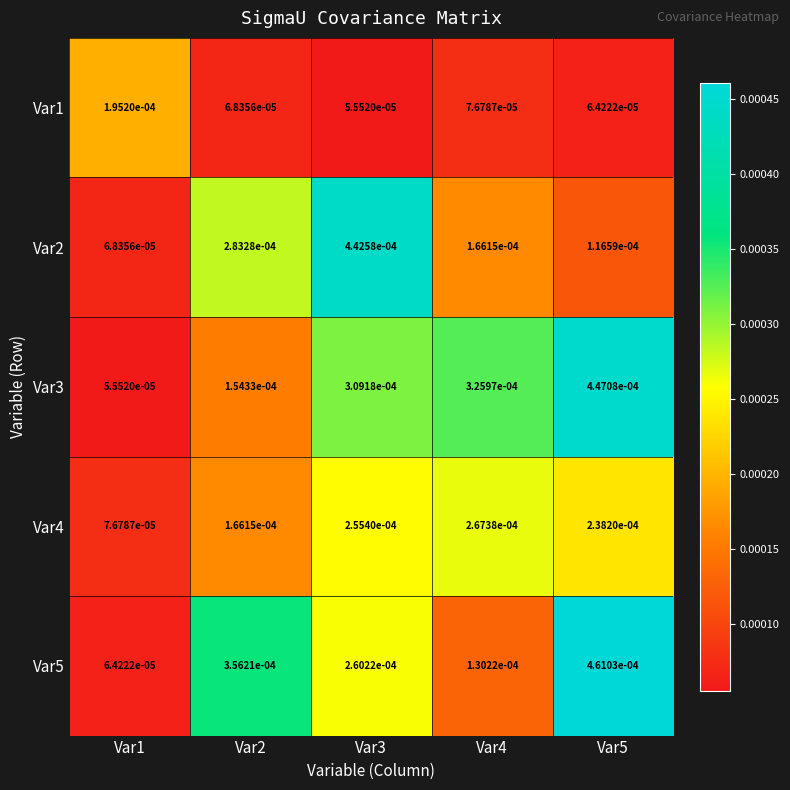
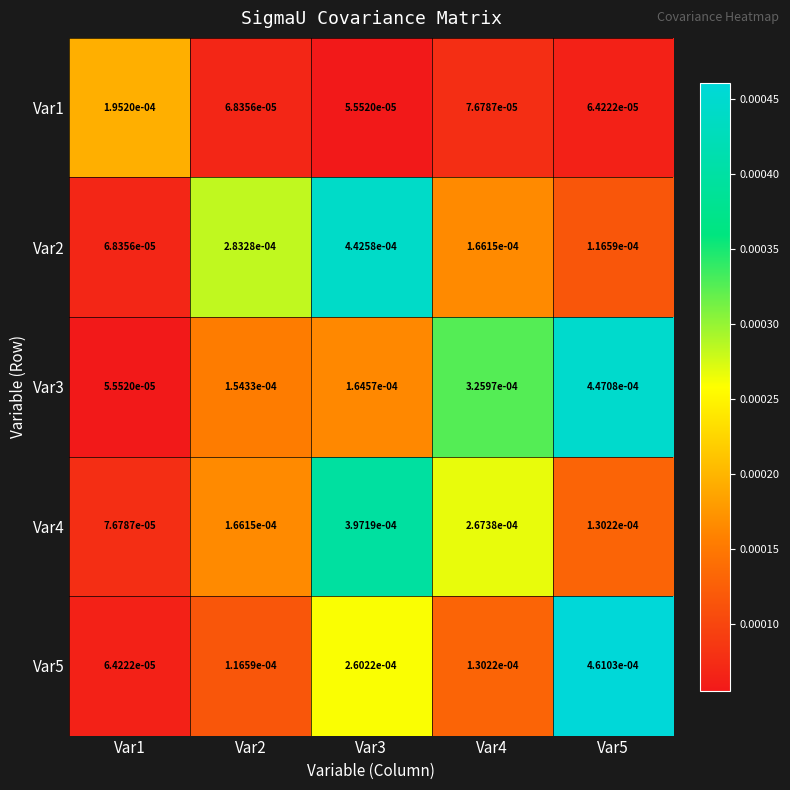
Var3, Var3: 3.0918e-04 -> 1.6457e-04
Var4, Var3: 2.5540e-04 -> 3.9719e-04
Var4, Var5: 2.3820e-04 -> 1.3022e-04
Var5, Var2: 3.5621e-04 -> 1.1659e-04
